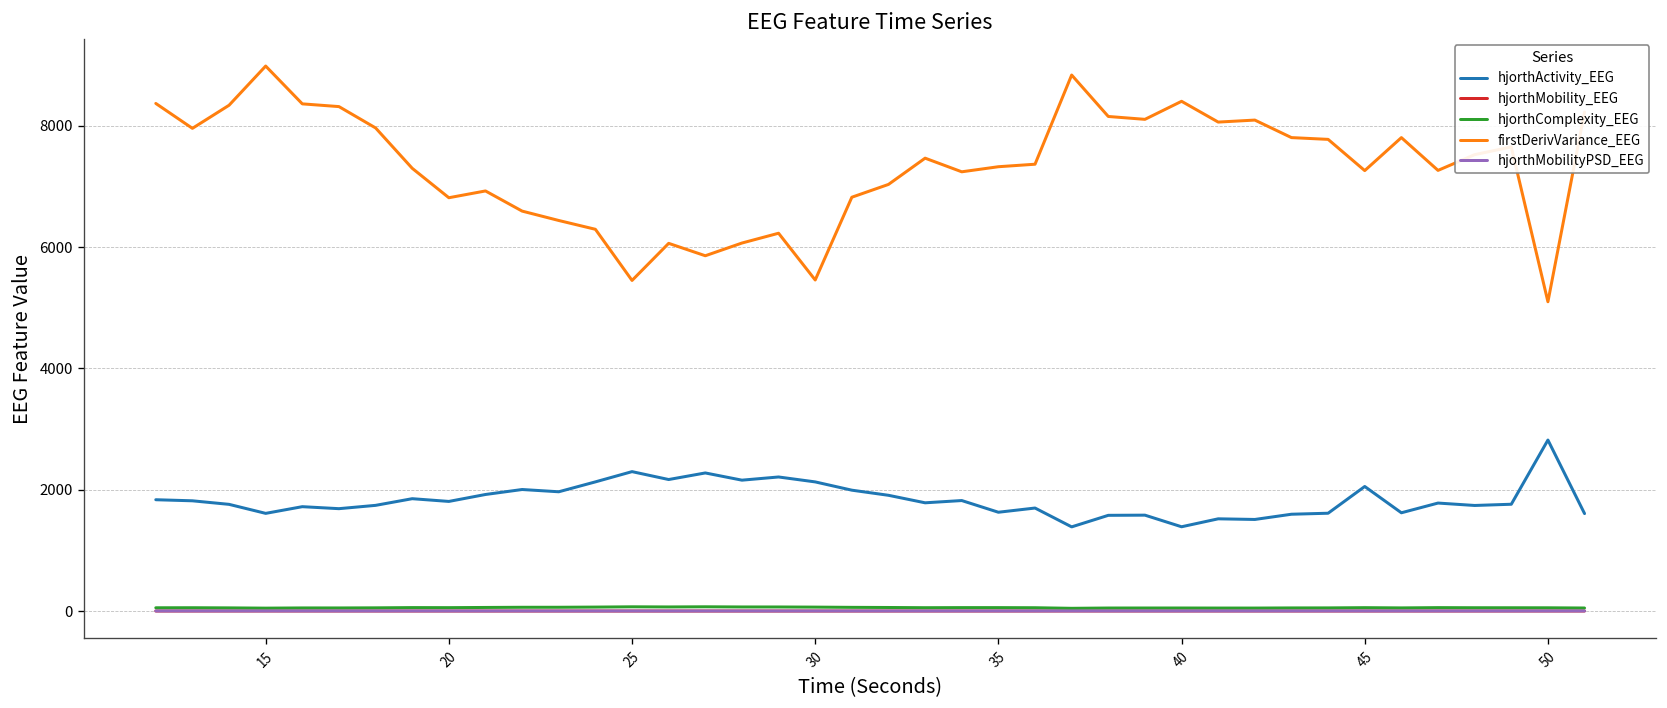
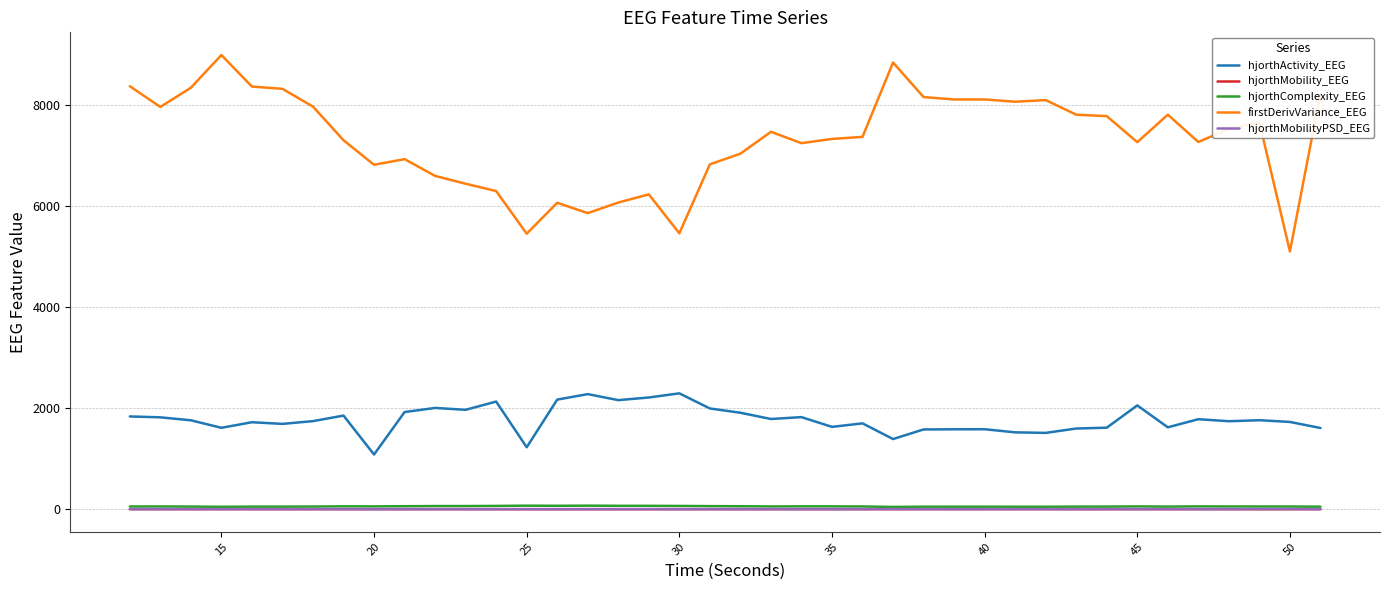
hjorthActivity_EEG, 20: 1800 -> 1100
hjorthActivity_EEG, 25: 2300 -> 1200
hjorthActivity_EEG, 30: 2100 -> 2300
hjorthActivity_EEG, 40: 1400 -> 1600
firstDerivVariance_EEG, 40: 8400 -> 8100
hjorthActivity_EEG, 50: 2800 -> 1700
